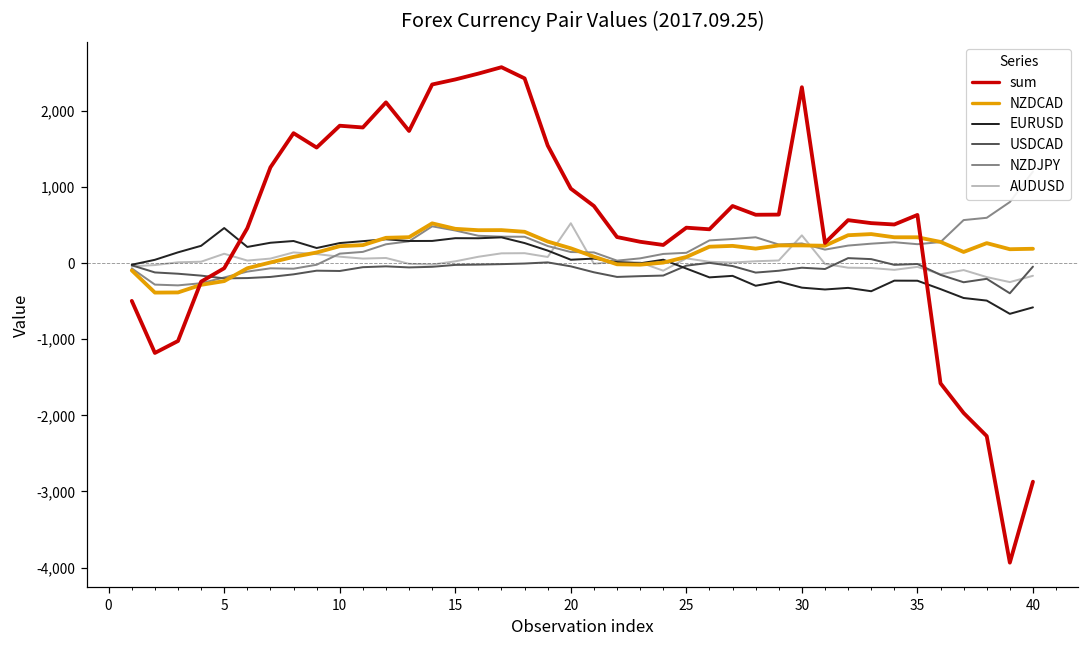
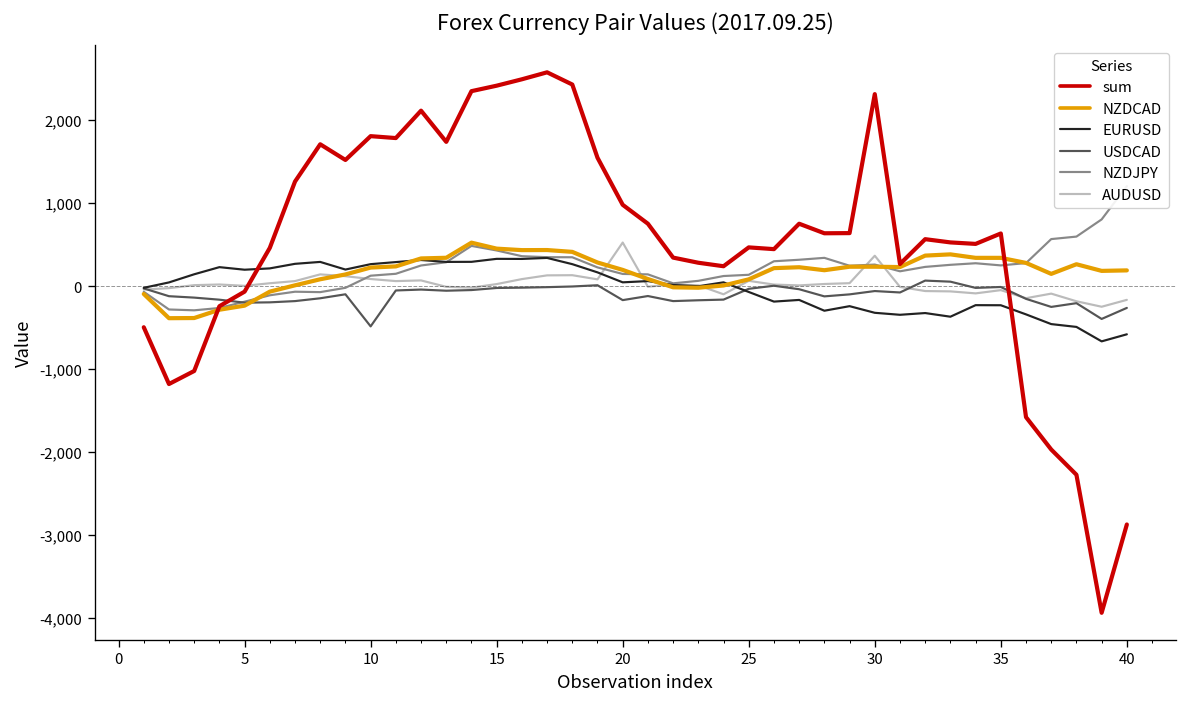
EURUSD, 5: 500 -> 200
AUDUSD, 5: 100 -> 0
USDCAD, 10: -100 -> -500
USDCAD, 20: 0 -> -200
USDCAD, 40: 0 -> -300
